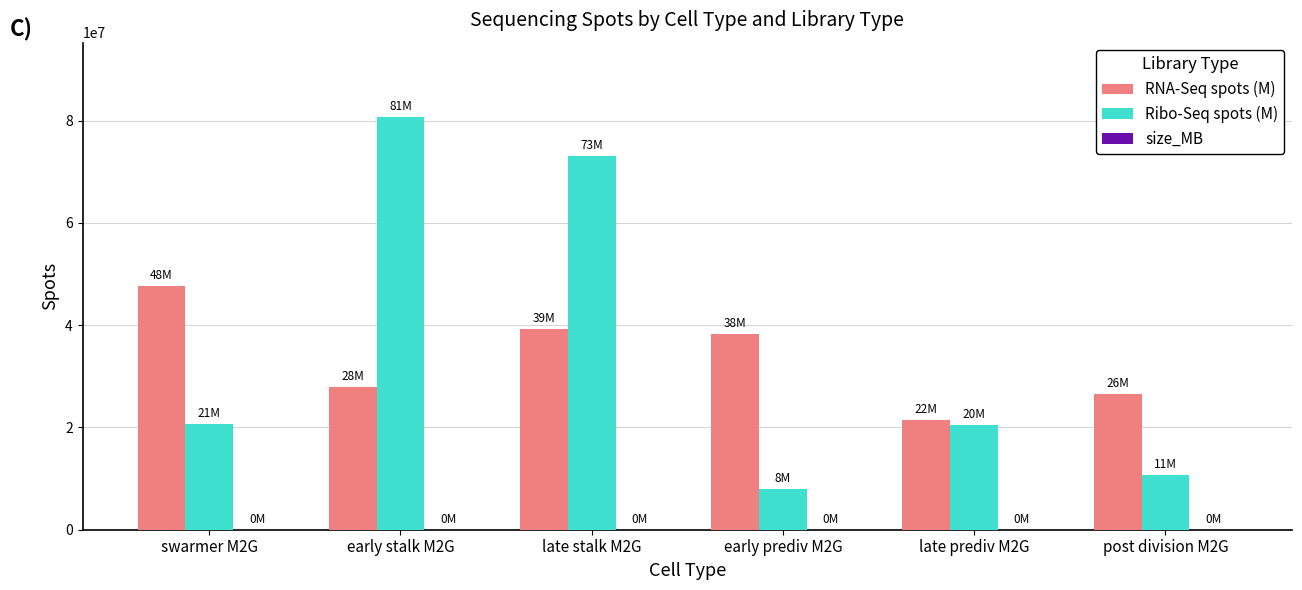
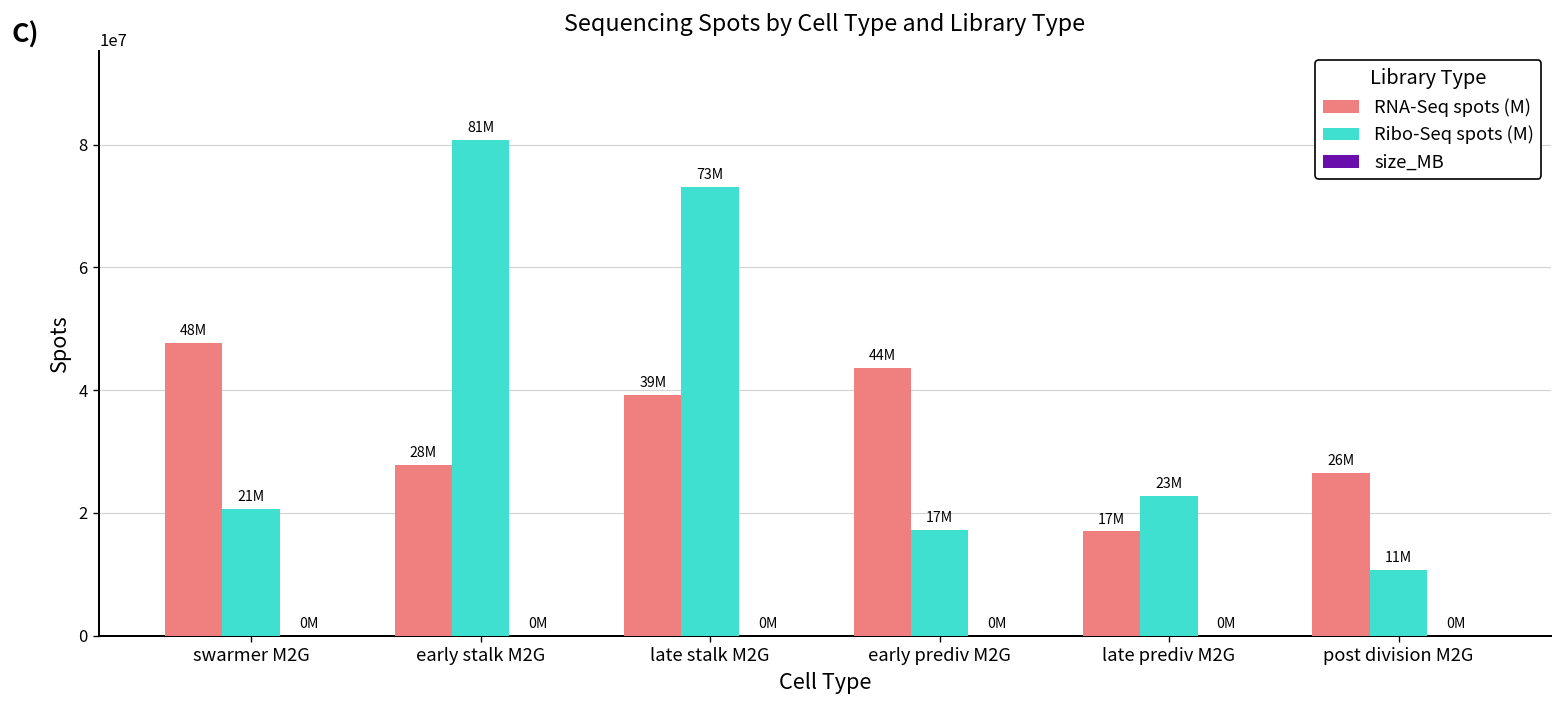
RNA-Seq spots (M), early prediv M2G: 38M -> 44M
Ribo-Seq spots (M), early prediv M2G: 8M -> 17M
RNA-Seq spots (M), late prediv M2G: 22M -> 17M
Ribo-Seq spots (M), late prediv M2G: 20M -> 23M
